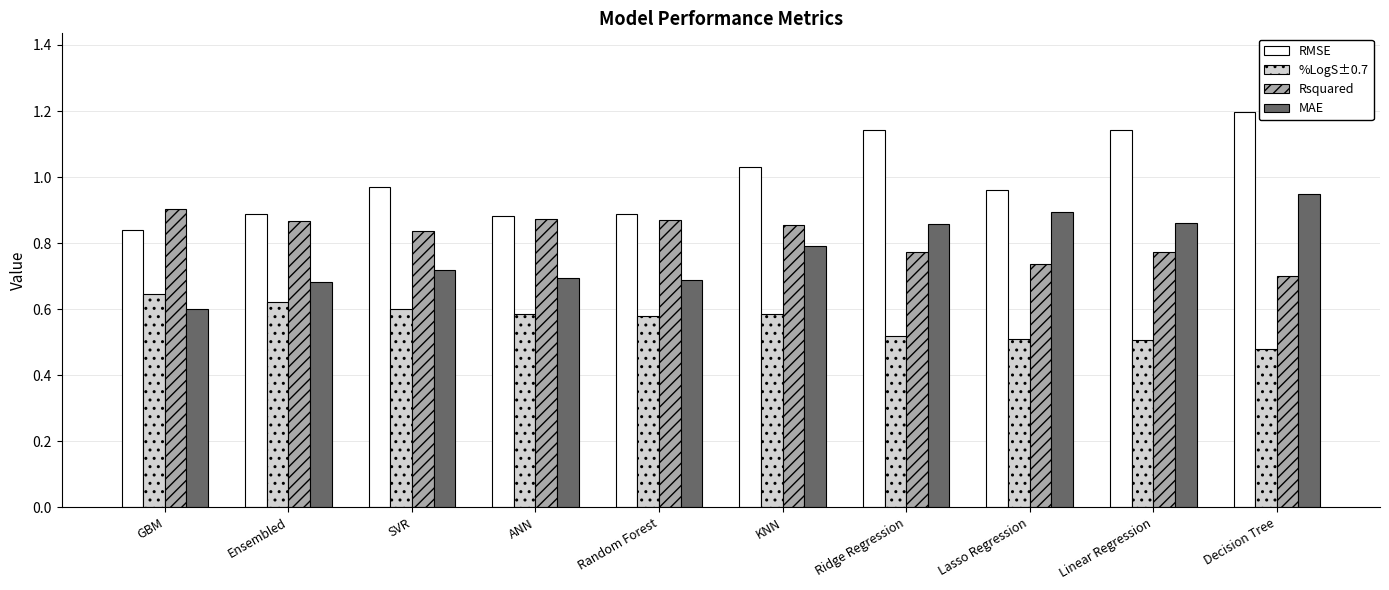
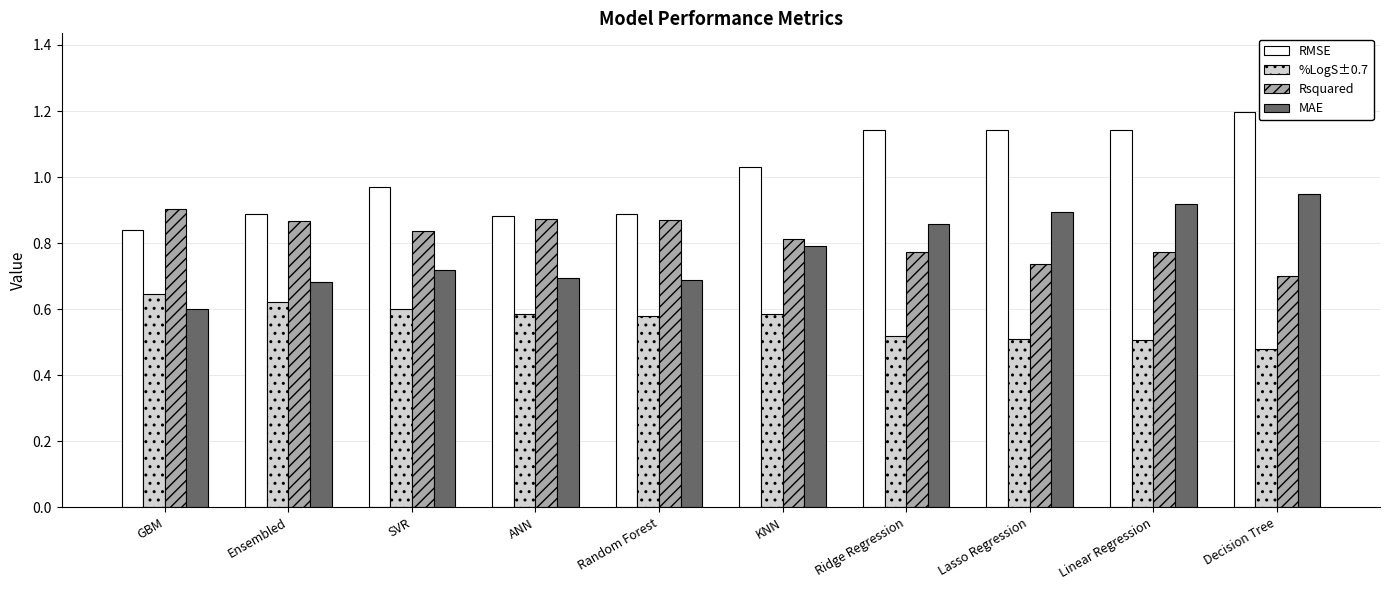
Rsquared, KNN: 0.86 -> 0.81
RMSE, Lasso Regression: 0.96 -> 1.14
MAE, Linear Regression: 0.86 -> 0.92
